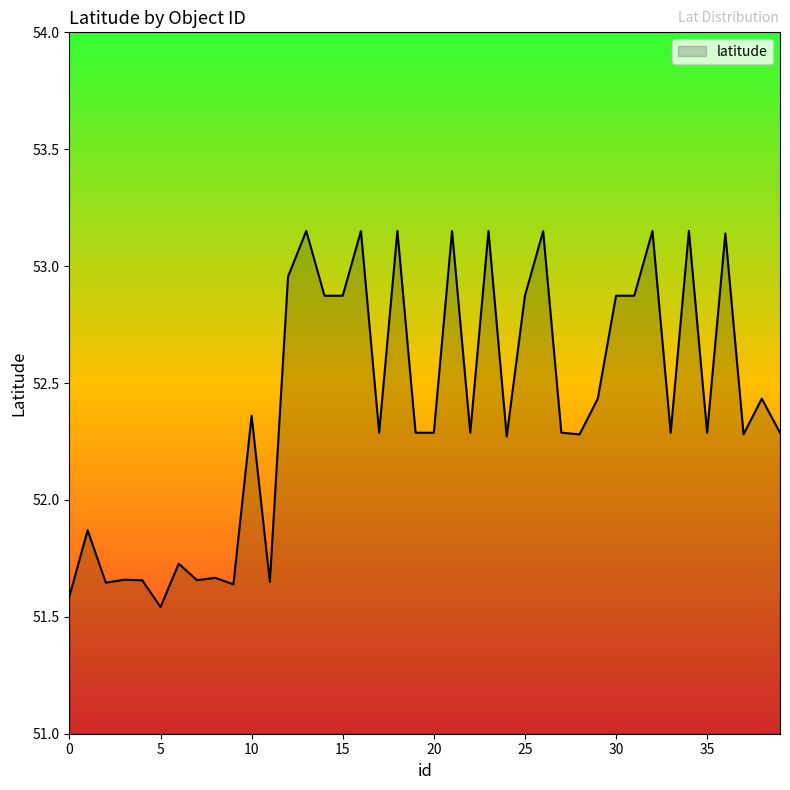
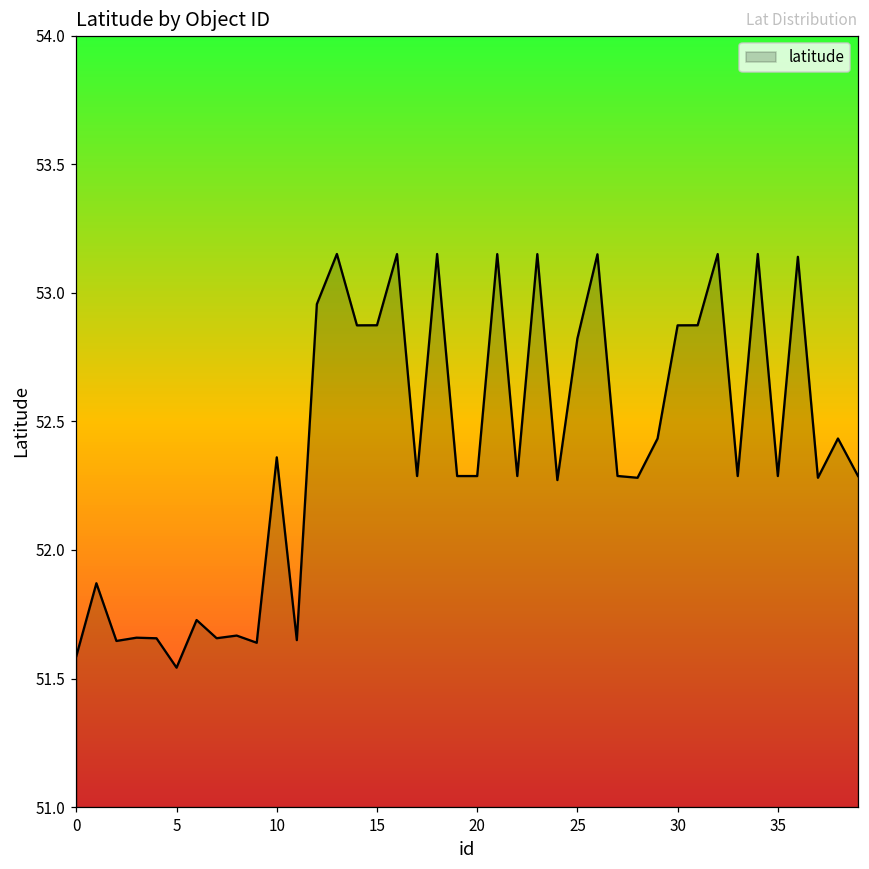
25: 52.87 -> 52.82
